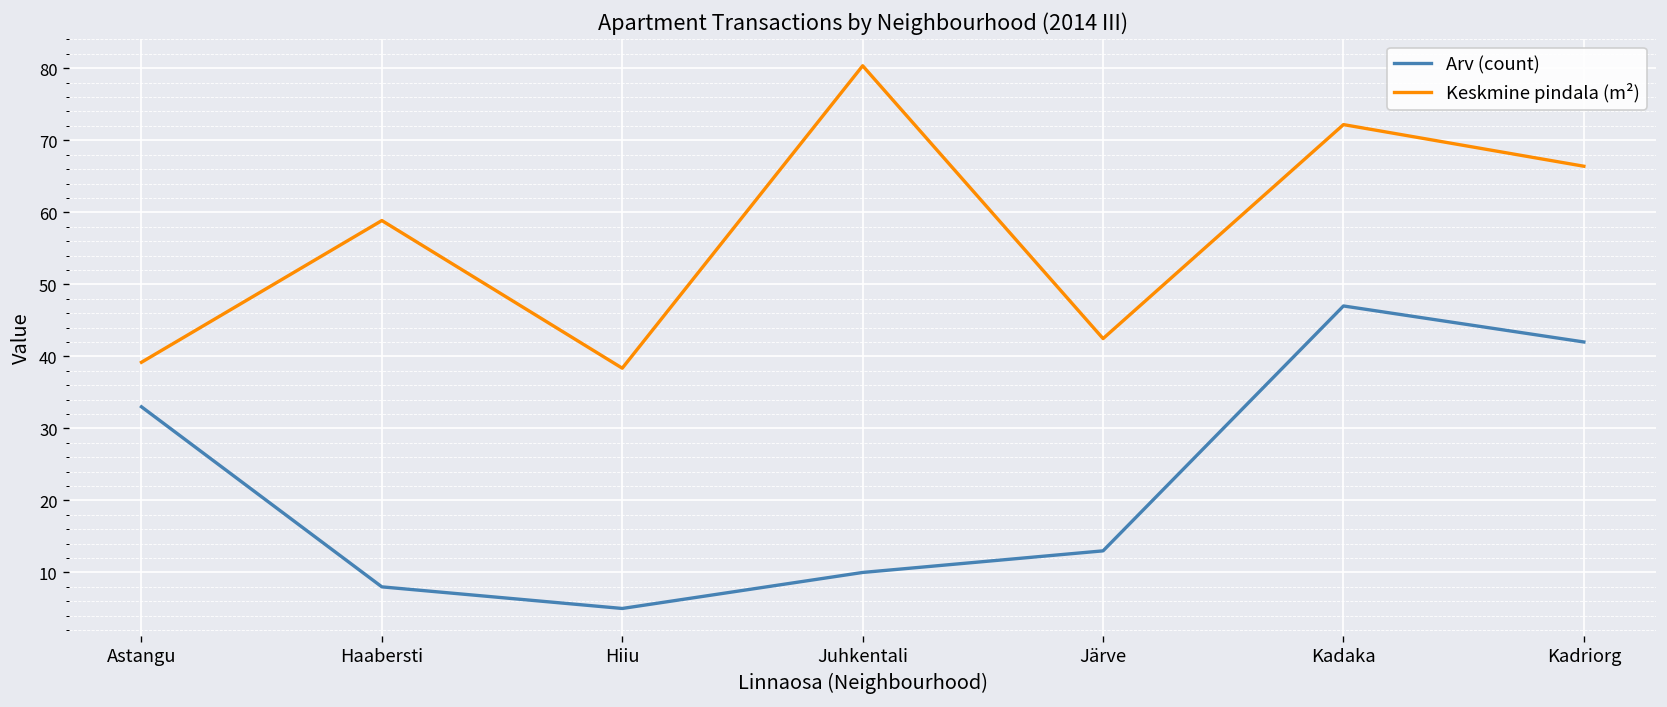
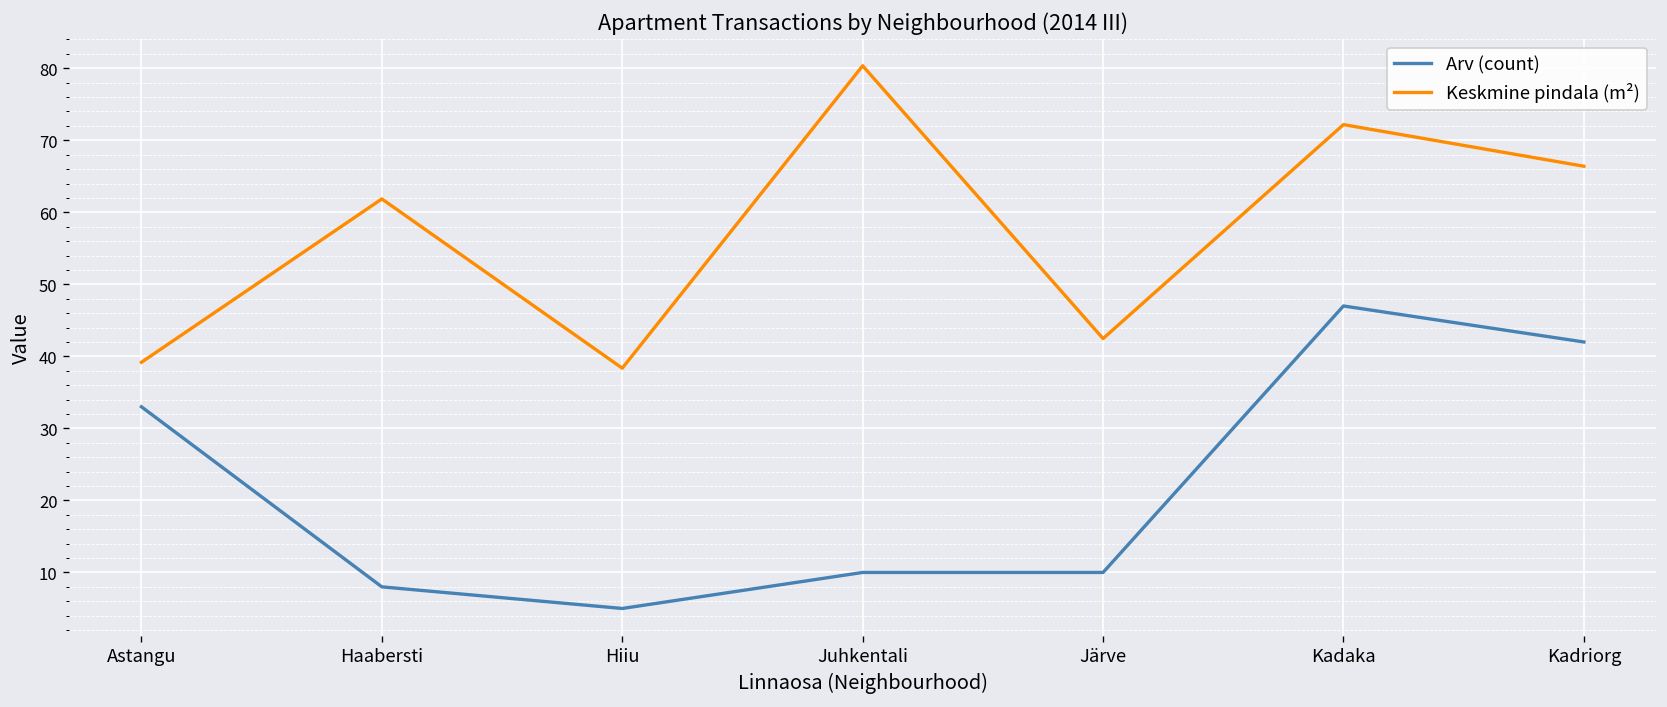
Keskmine pindala (m²), Haabersti: 59 -> 62
Arv (count), Järve: 13 -> 10
